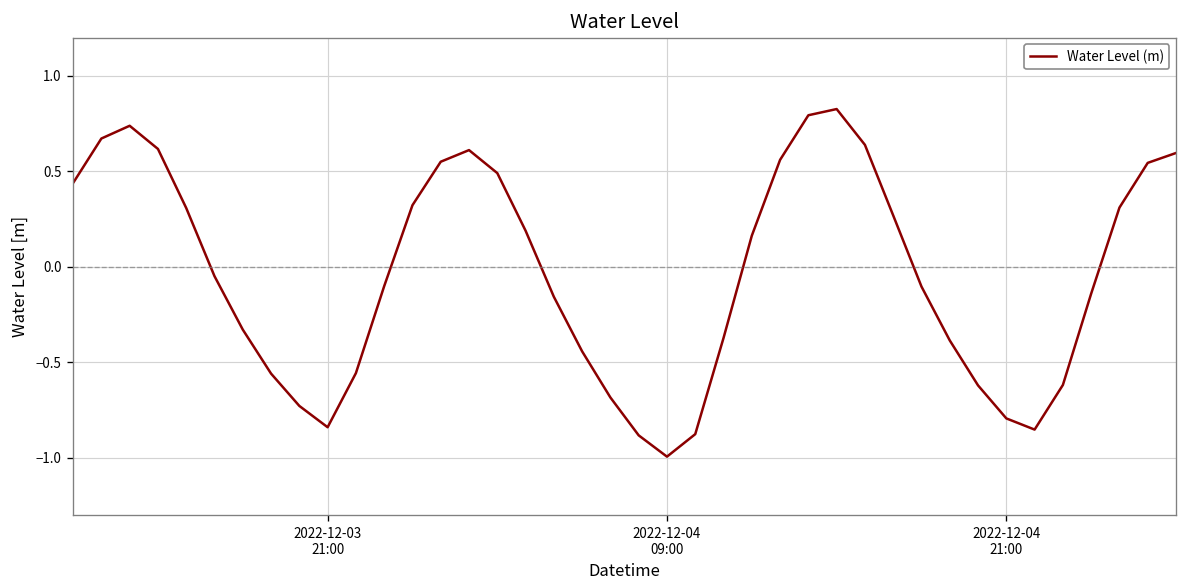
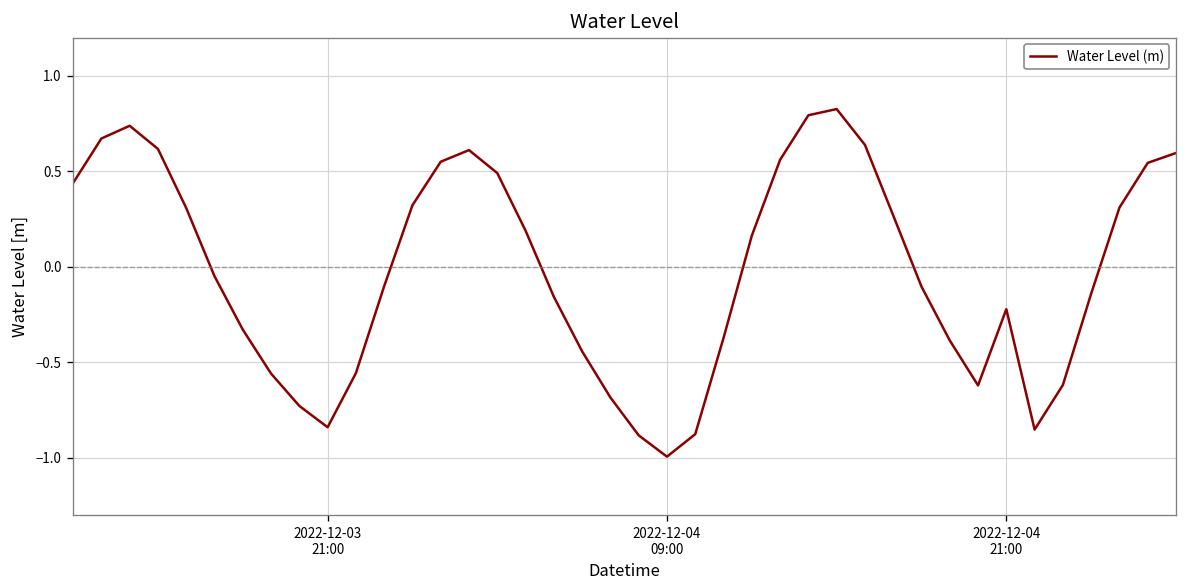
2022-12-04 21:00: -0.79 -> -0.22
